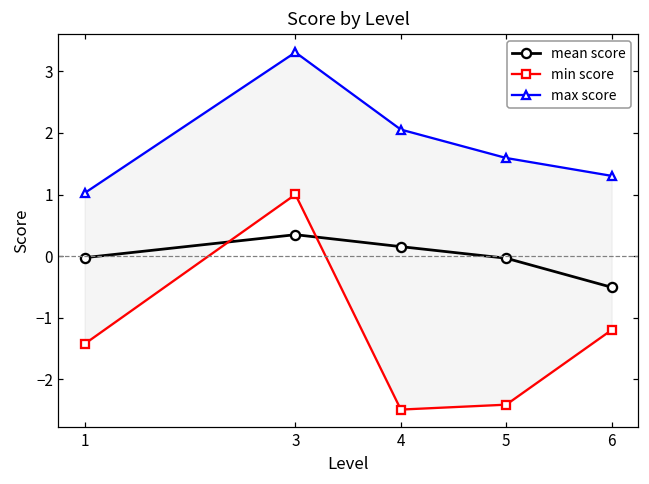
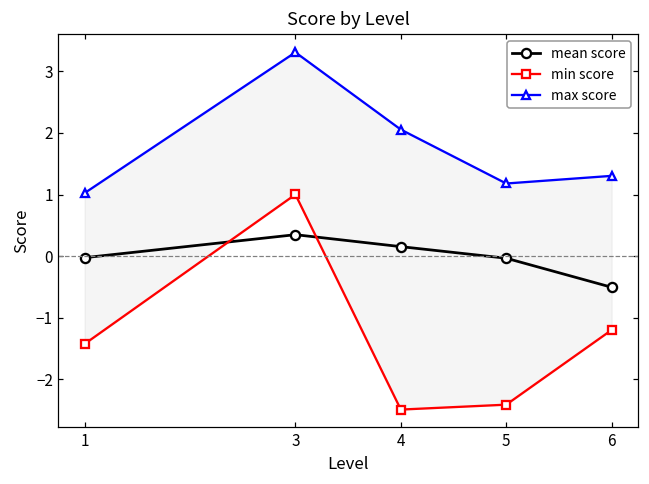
max score, 5: 1.6 -> 1.2
